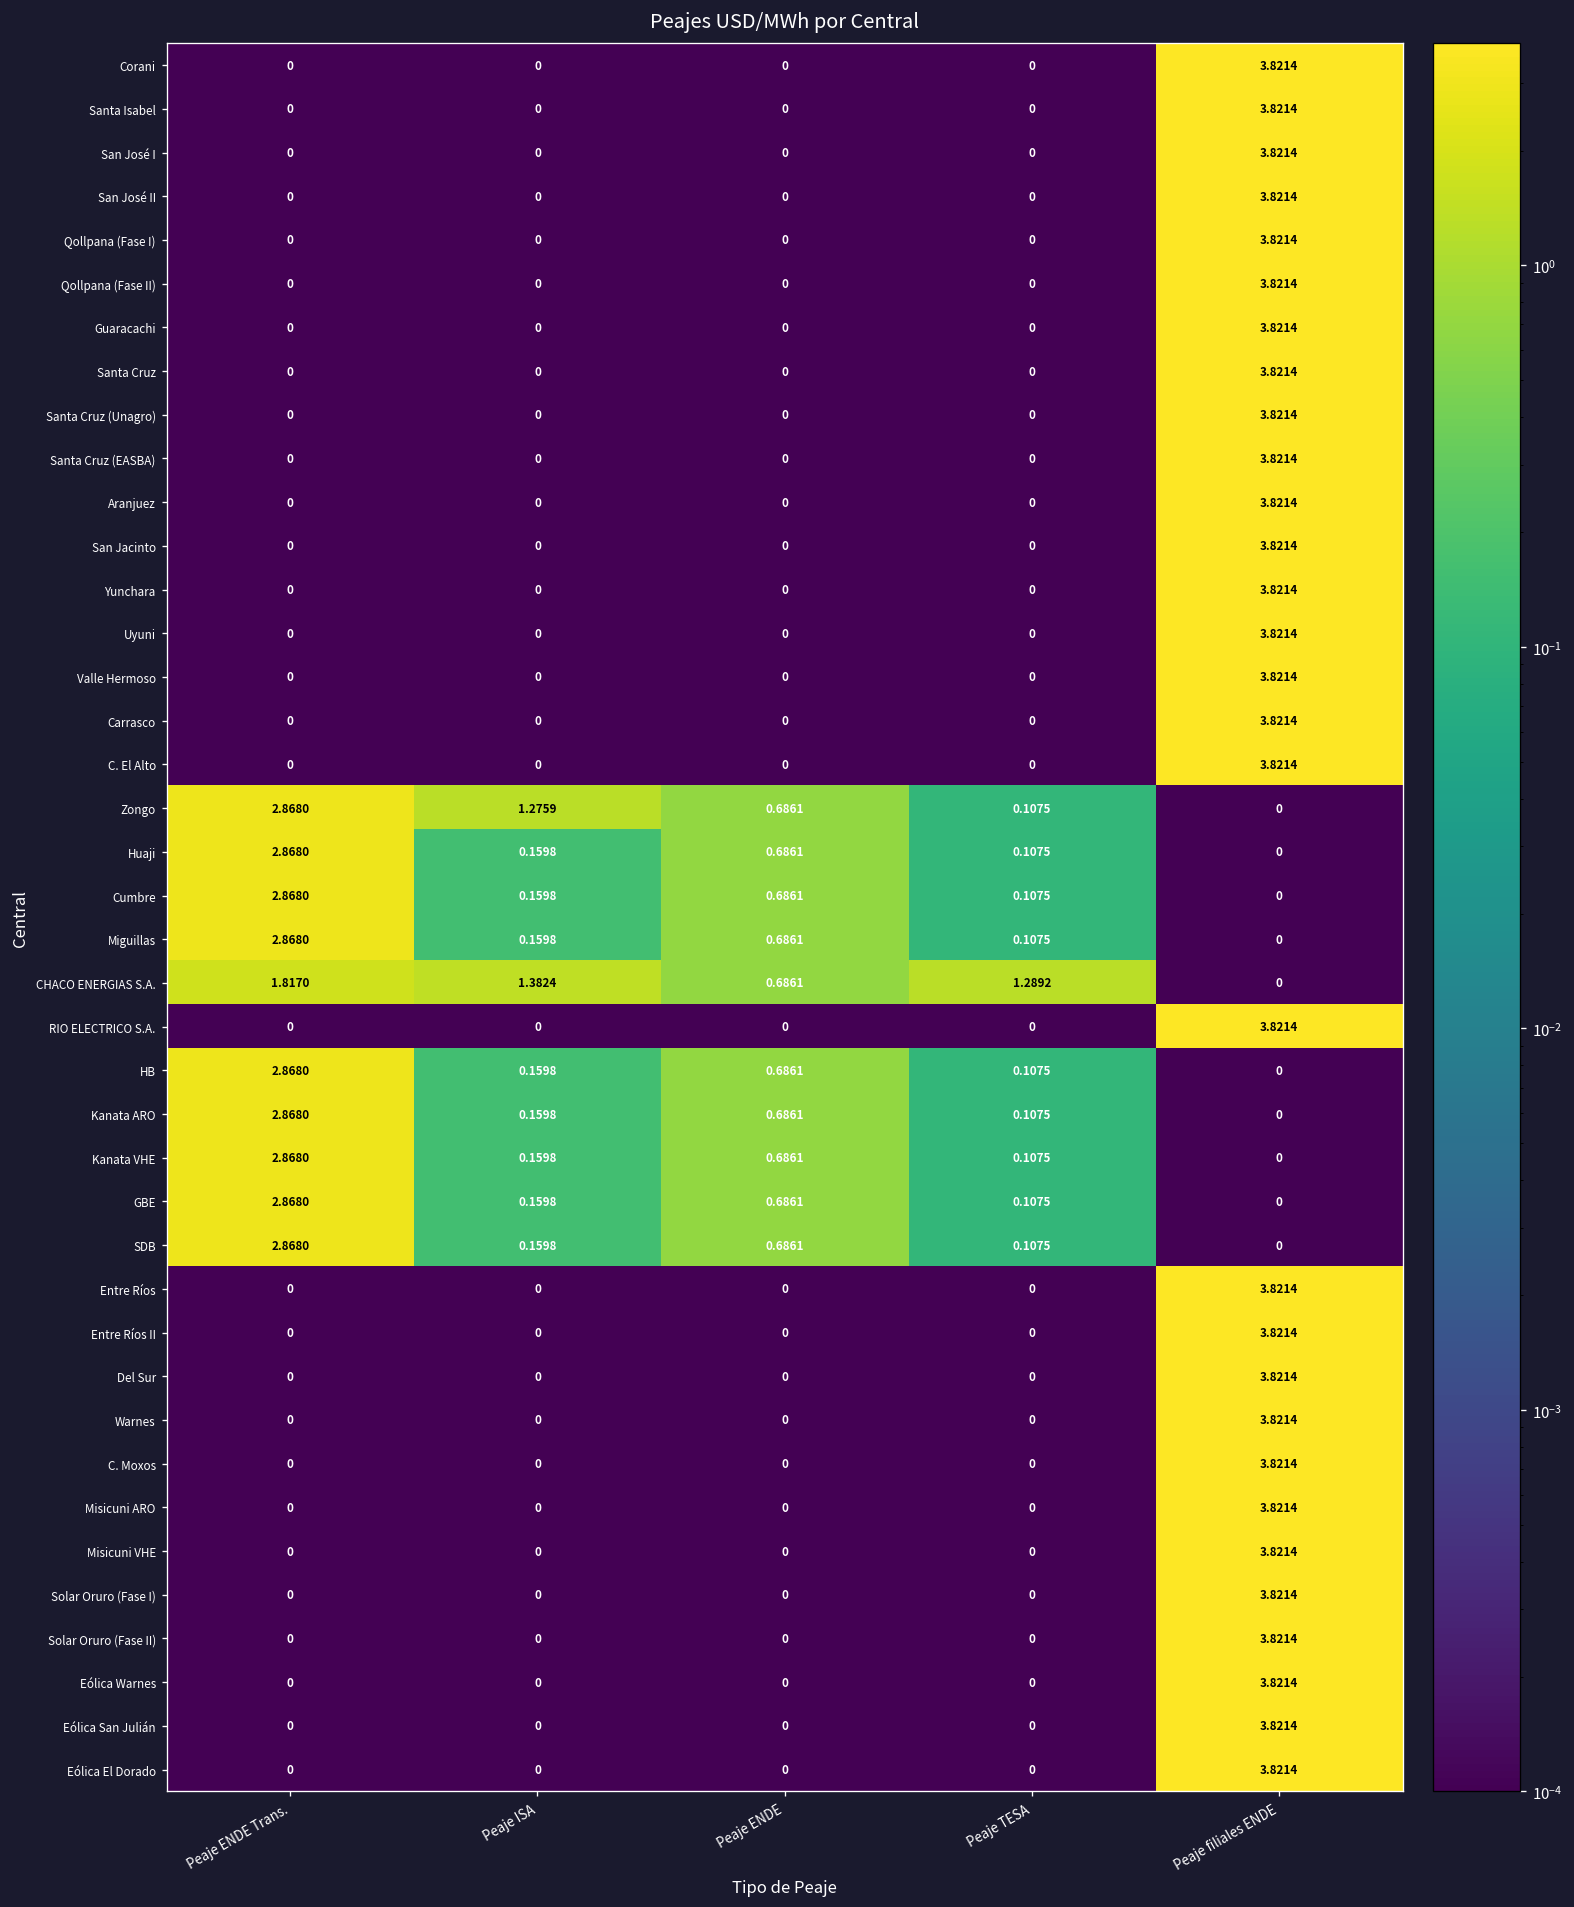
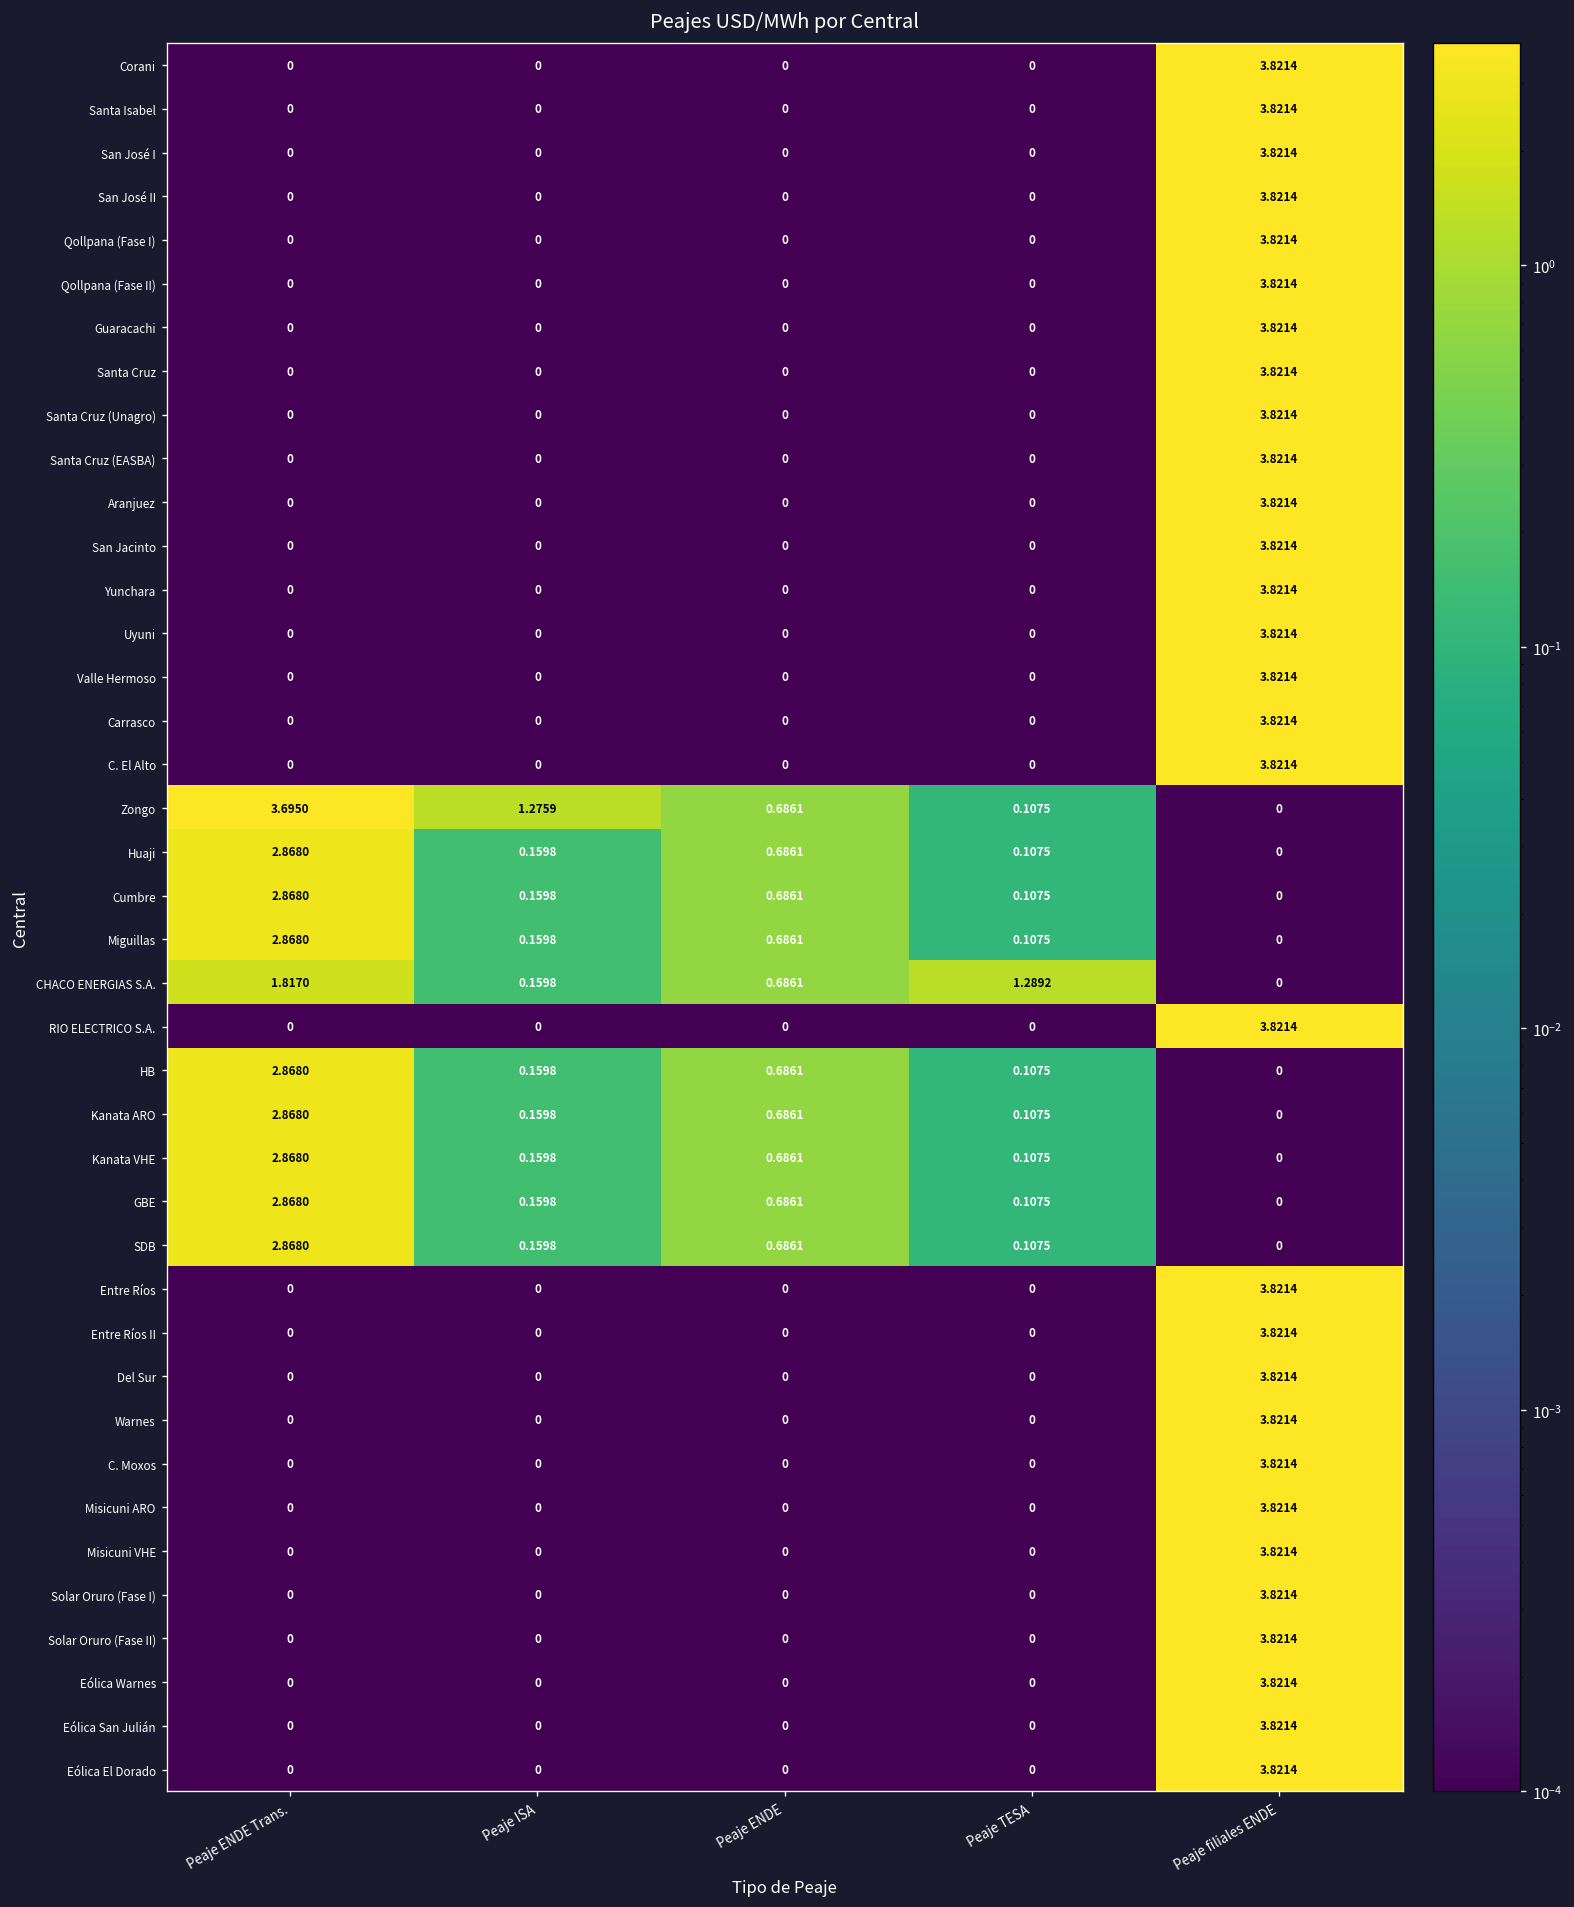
Zongo, Peaje ENDE Trans.: 2.8680 -> 3.6950
CHACO ENERGIAS S.A., Peaje ISA: 1.3824 -> 0.1598
